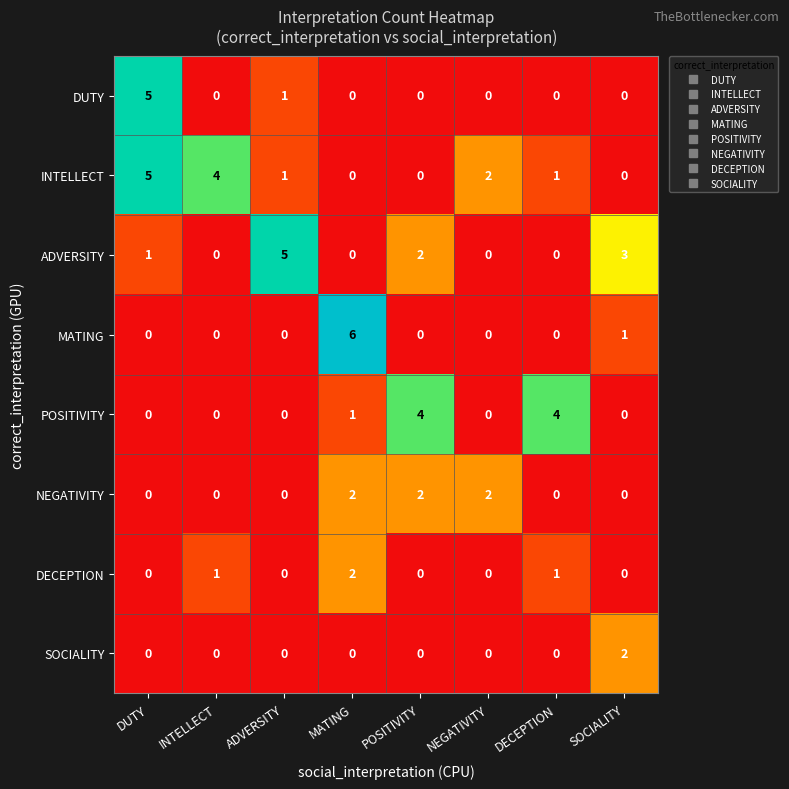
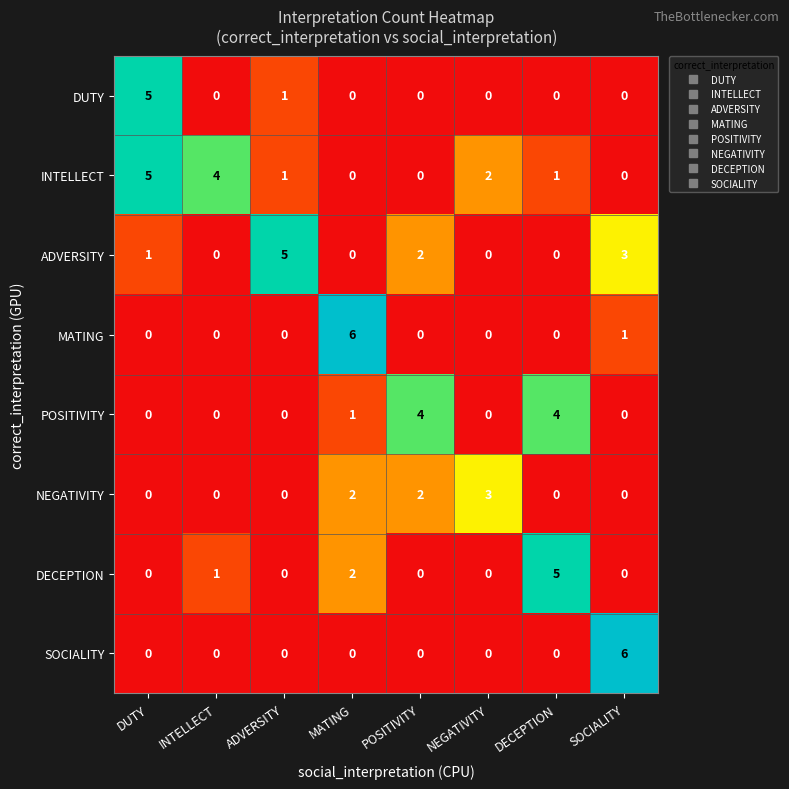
NEGATIVITY, NEGATIVITY: 2 -> 3
DECEPTION, DECEPTION: 1 -> 5
SOCIALITY, SOCIALITY: 2 -> 6
